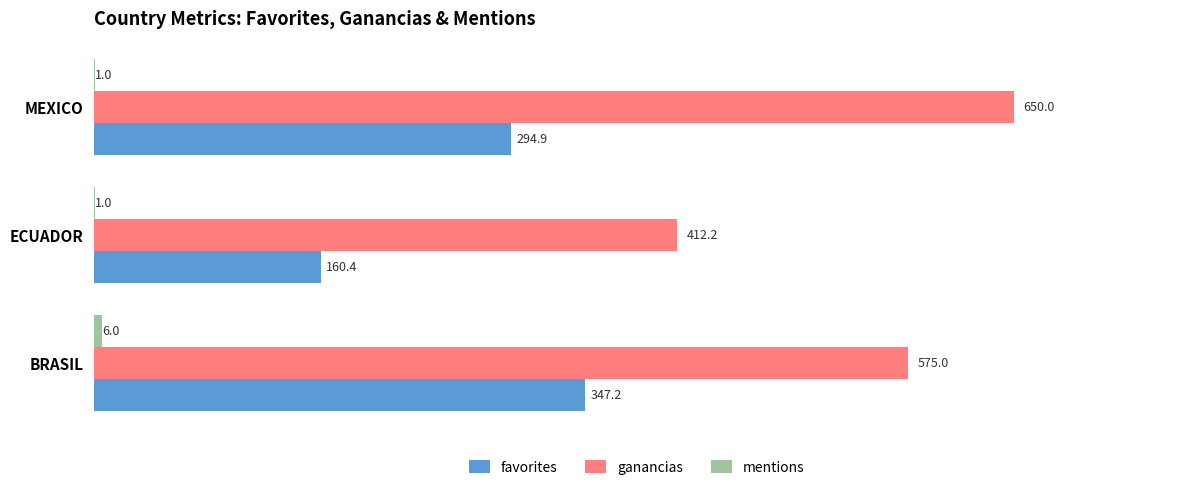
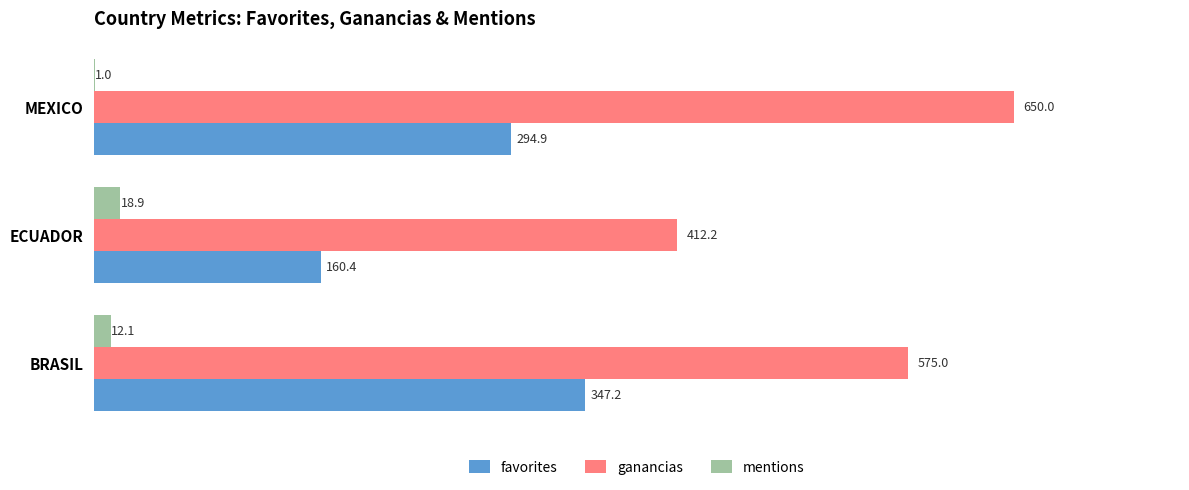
mentions, ECUADOR: 1.0 -> 18.9
mentions, BRASIL: 6.0 -> 12.1
